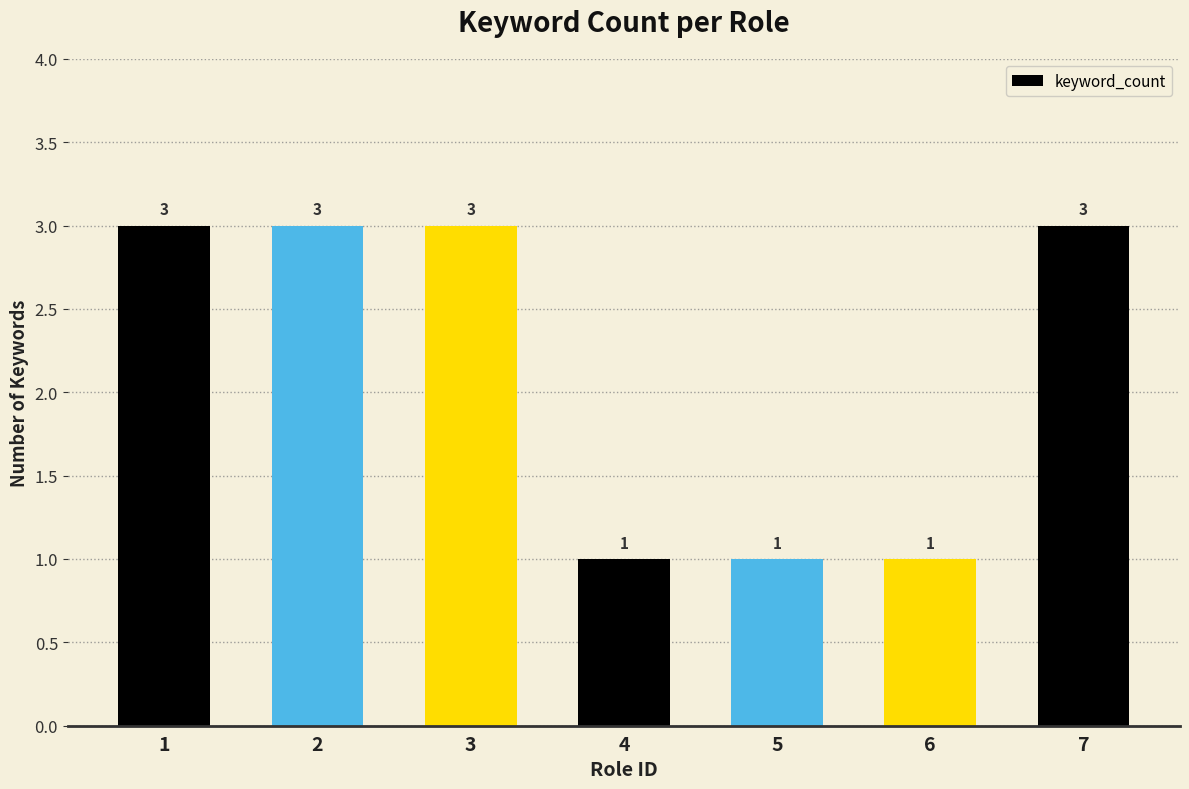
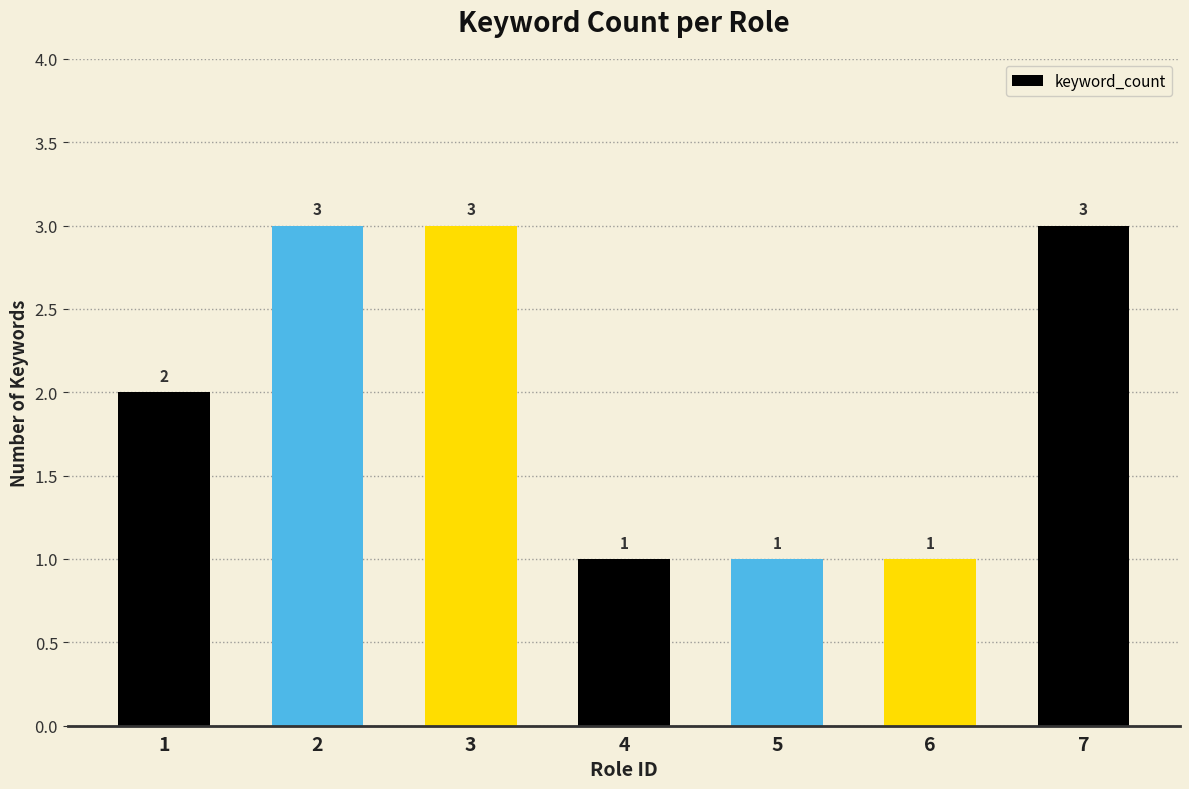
1: 3 -> 2
